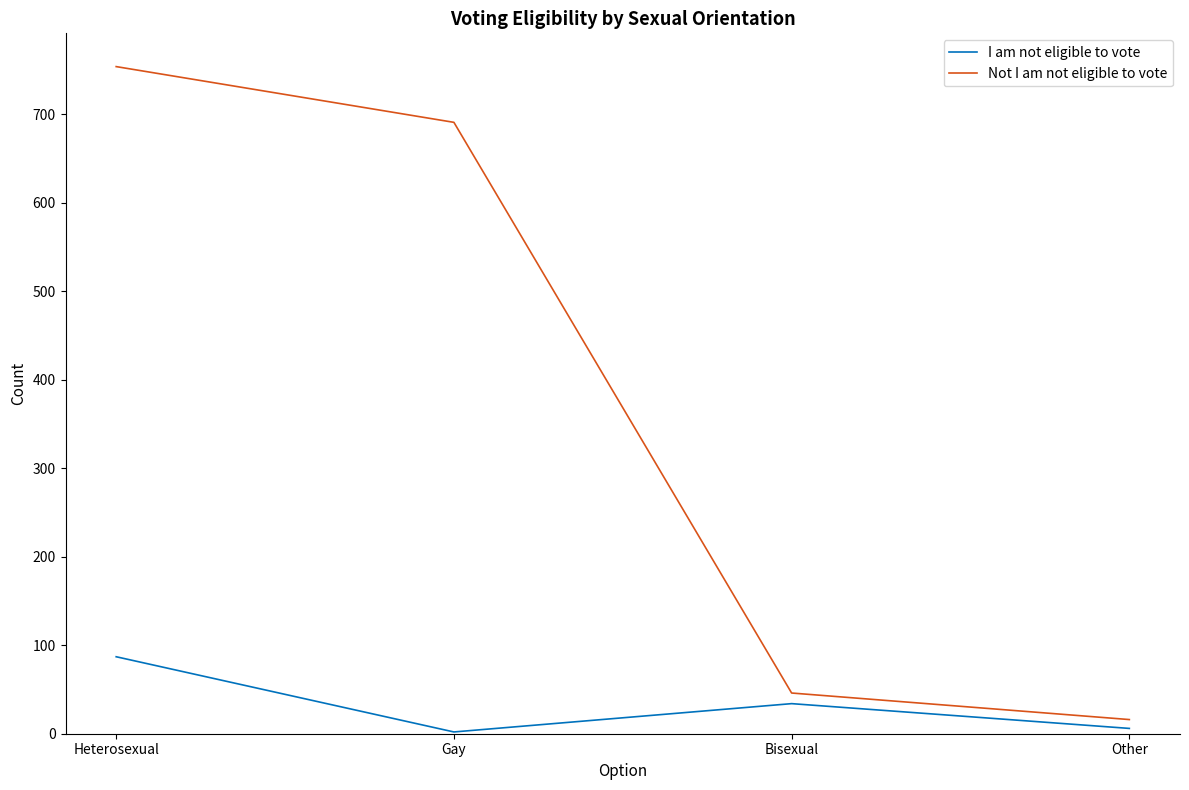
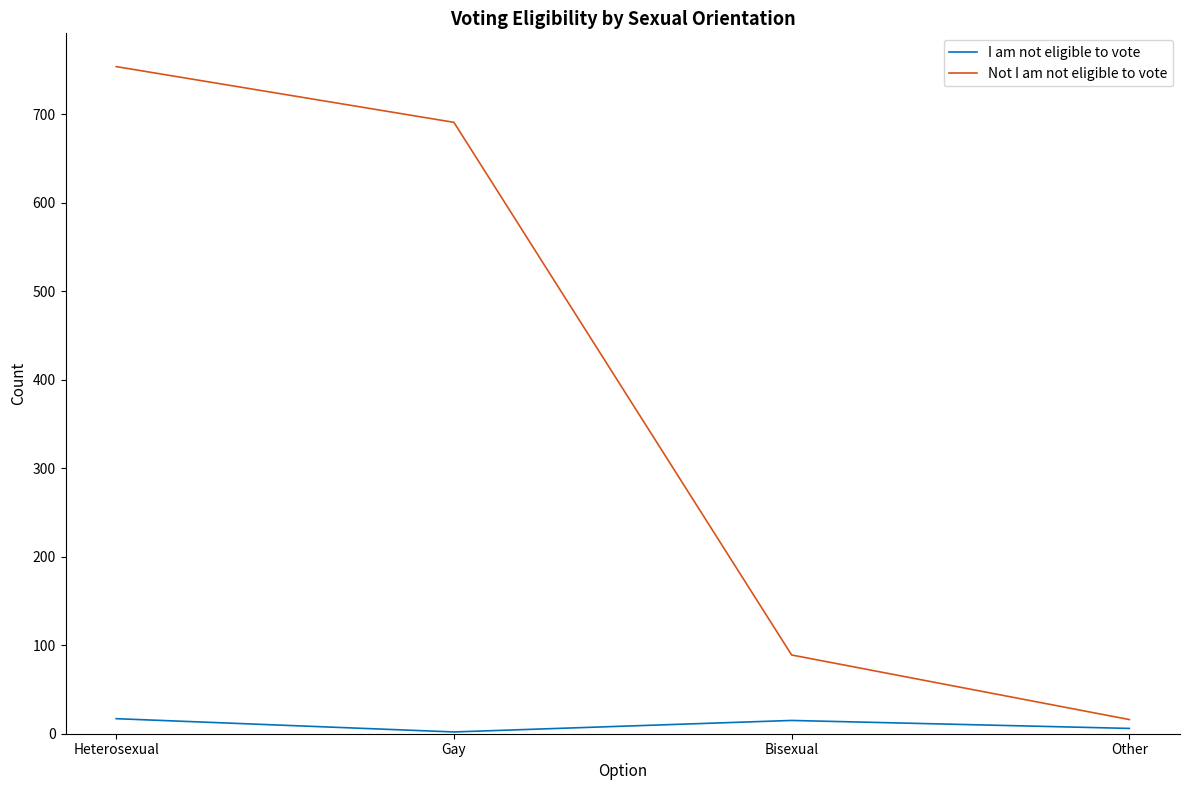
I am not eligible to vote, Heterosexual: 90 -> 20
I am not eligible to vote, Bisexual: 30 -> 20
Not I am not eligible to vote, Bisexual: 50 -> 90
